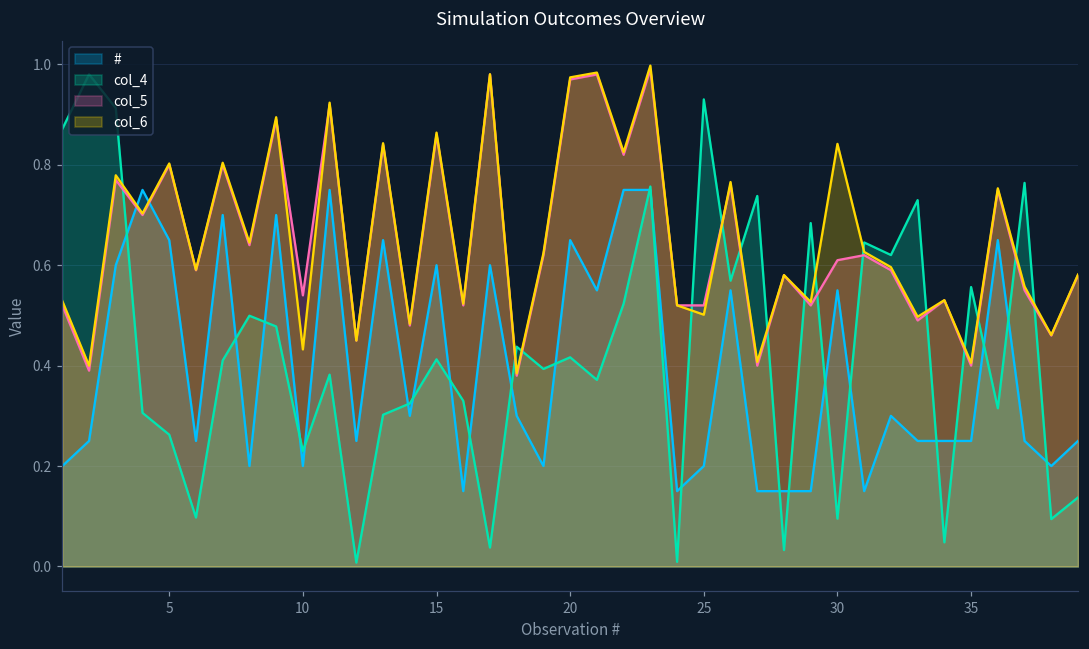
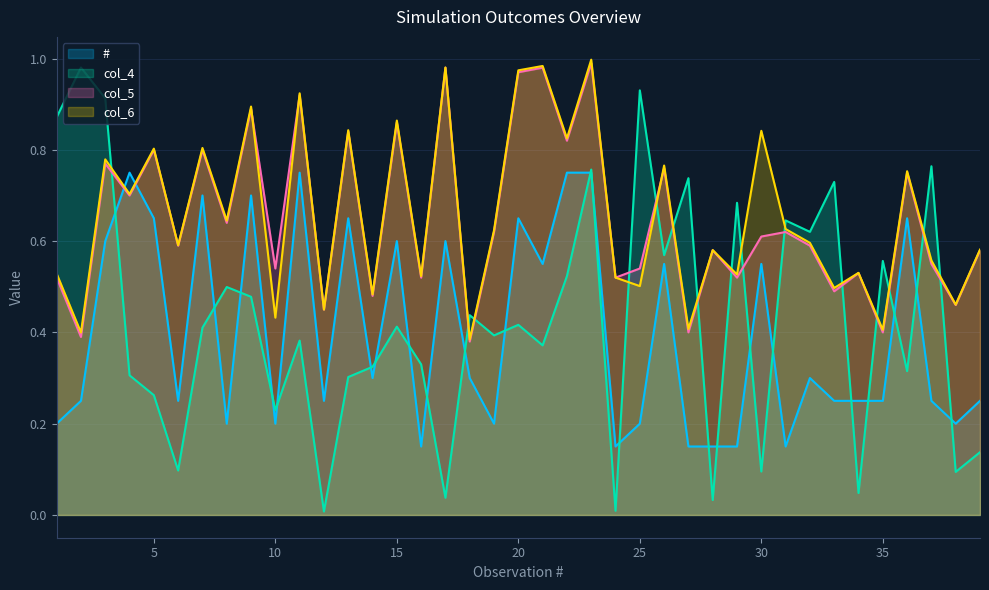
col_5, 25: 0.52 -> 0.54
